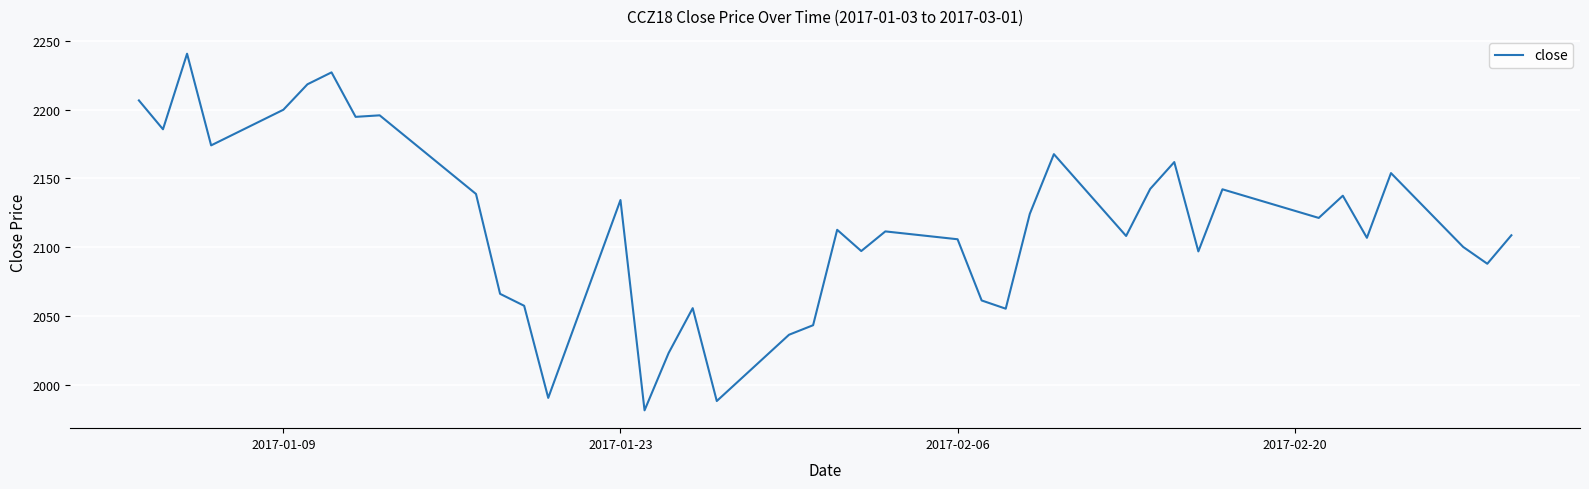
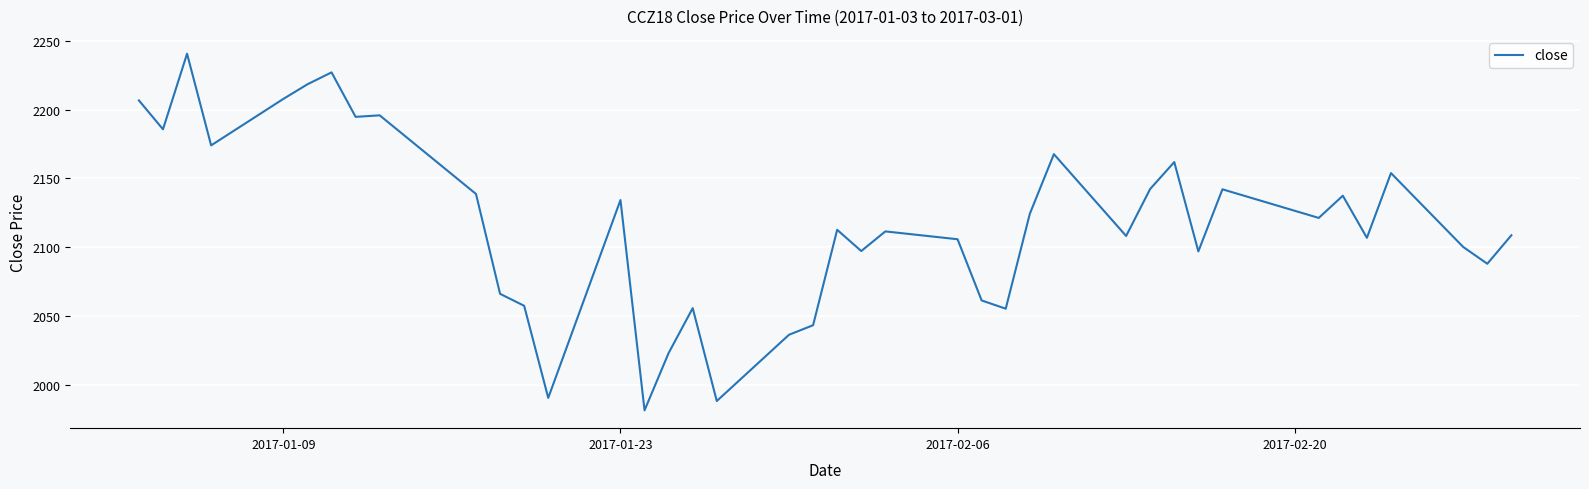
2017-01-09: 2200 -> 2208
